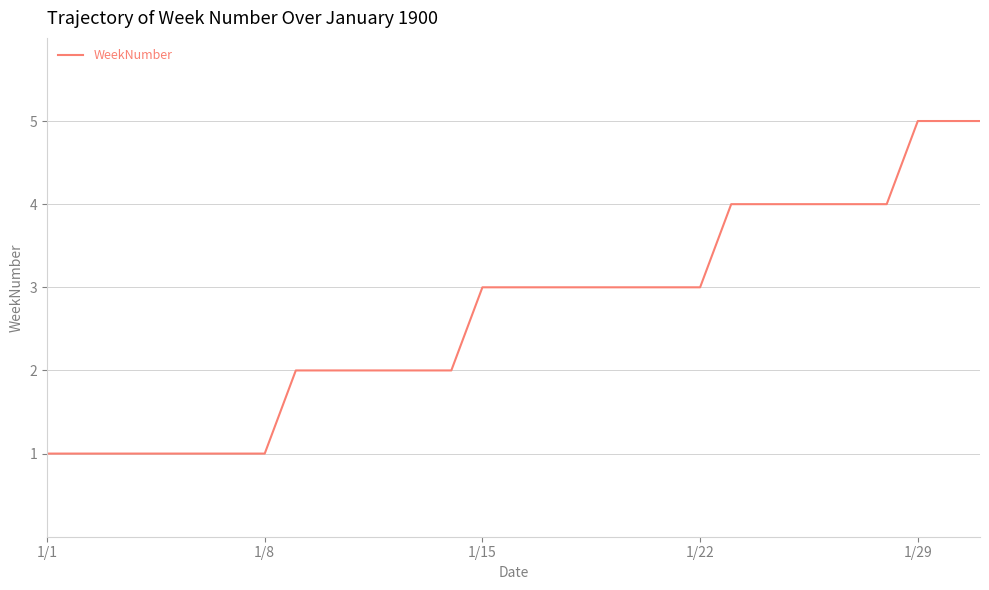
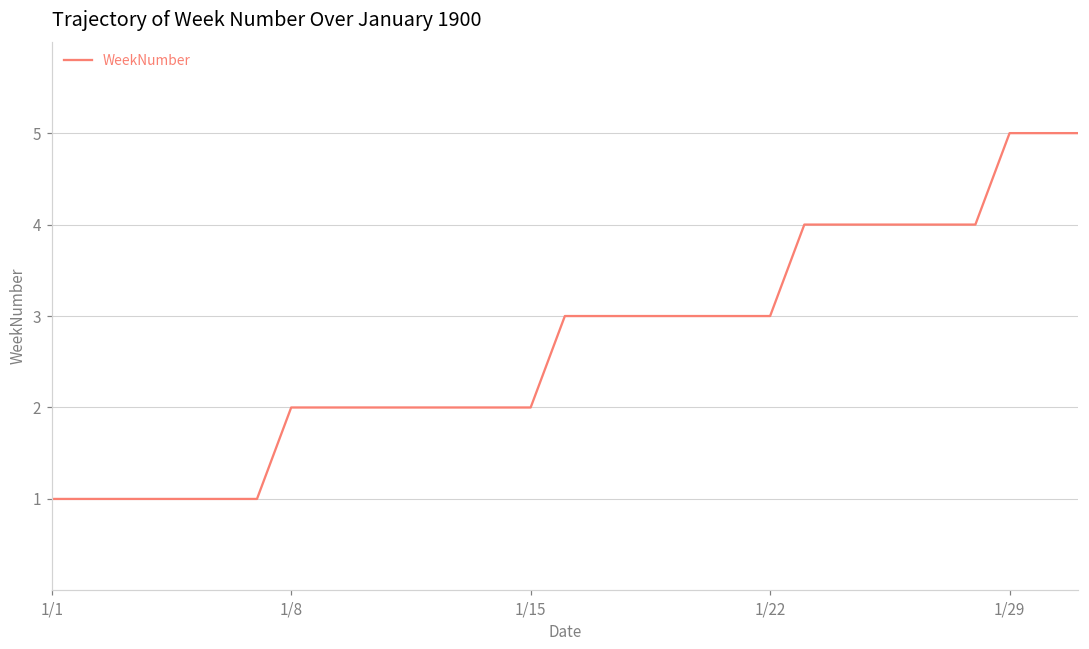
1/8: 1 -> 2
1/15: 3 -> 2
